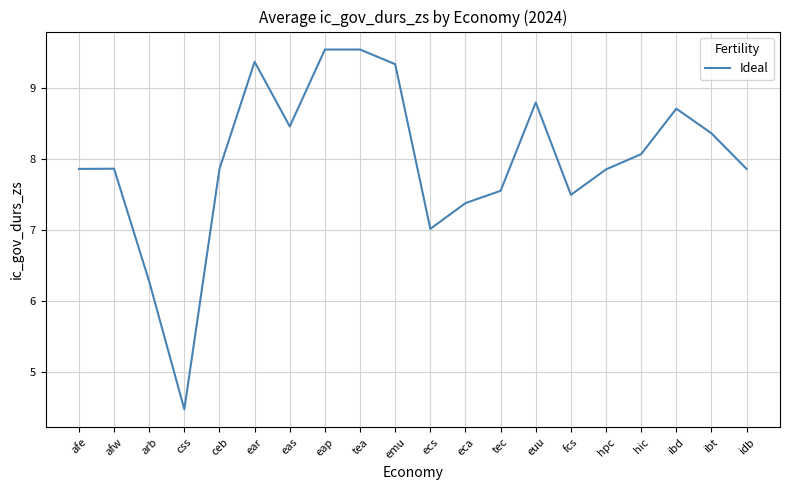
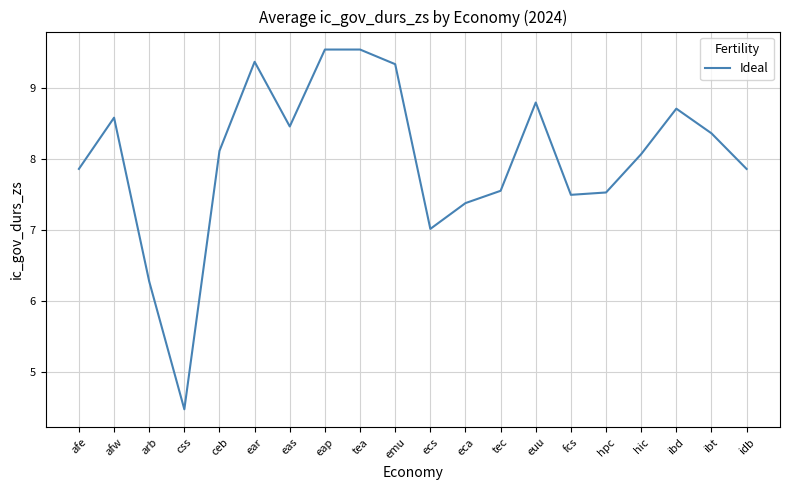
afw: 7.9 -> 8.6
ceb: 7.9 -> 8.1
hpc: 7.8 -> 7.5
